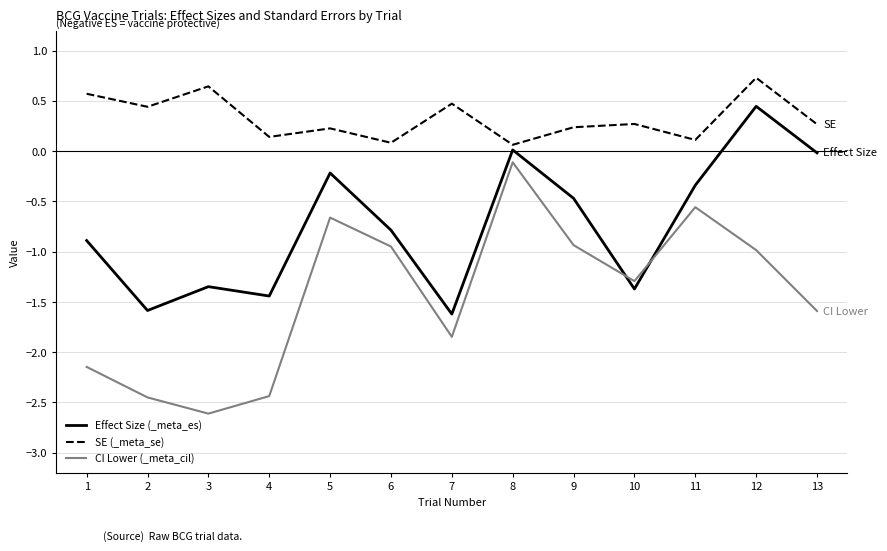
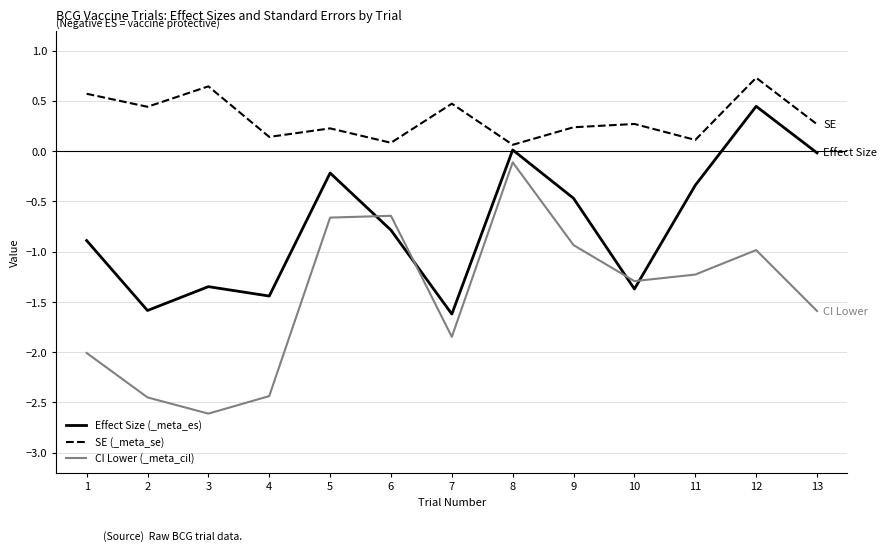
CI Lower (_meta_cil), 1: -2.15 -> -2.01
CI Lower (_meta_cil), 6: -0.95 -> -0.64
CI Lower (_meta_cil), 11: -0.56 -> -1.23
